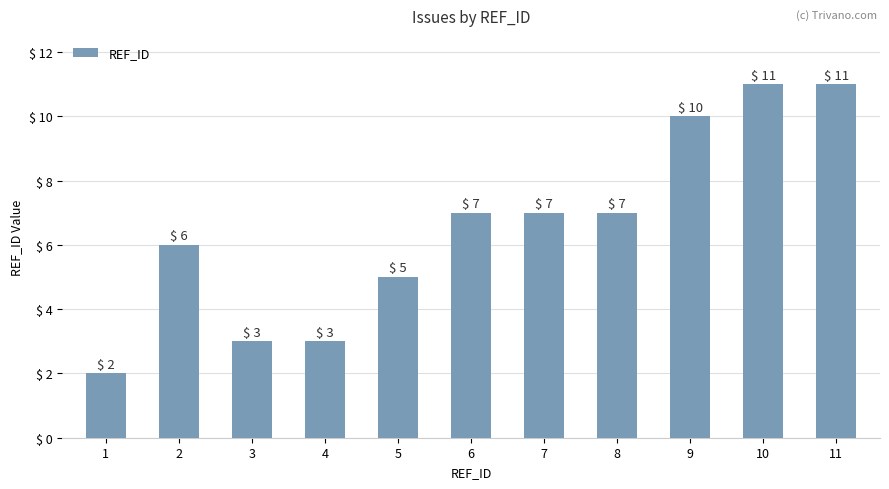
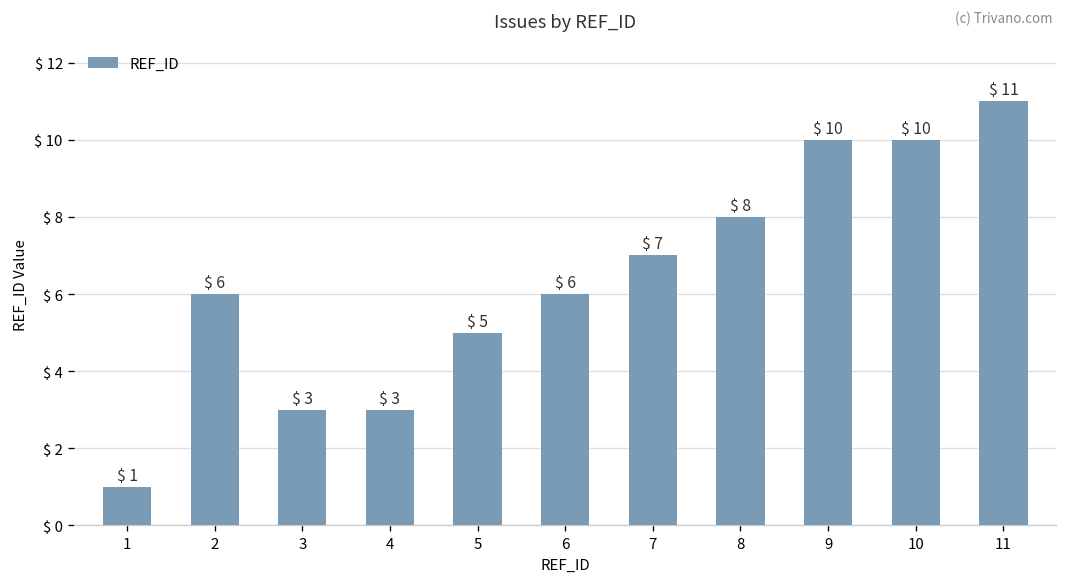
1: 2 -> 1
6: 7 -> 6
8: 7 -> 8
10: 11 -> 10
